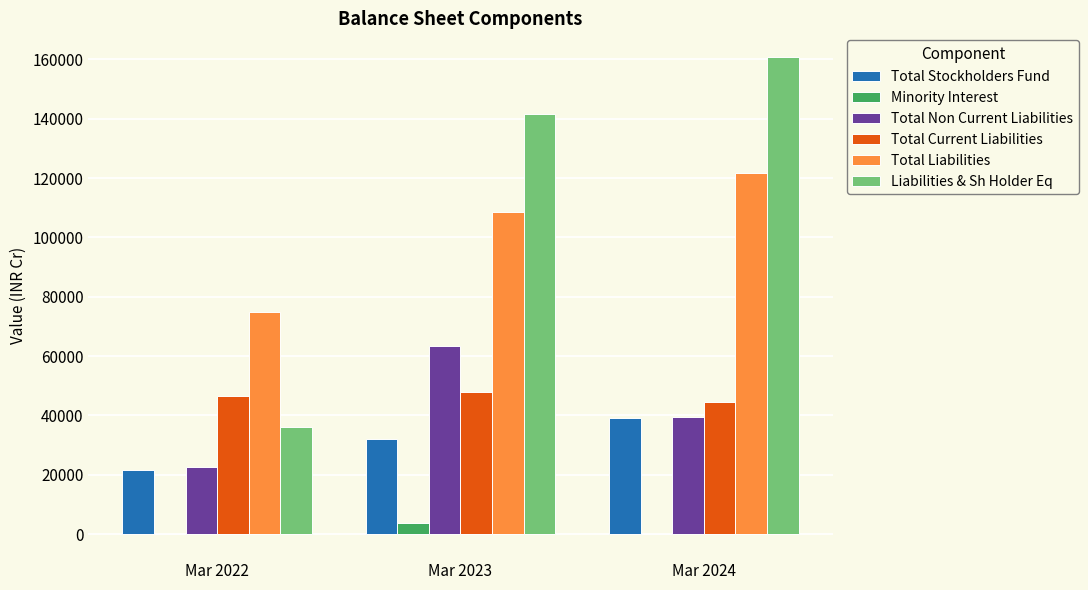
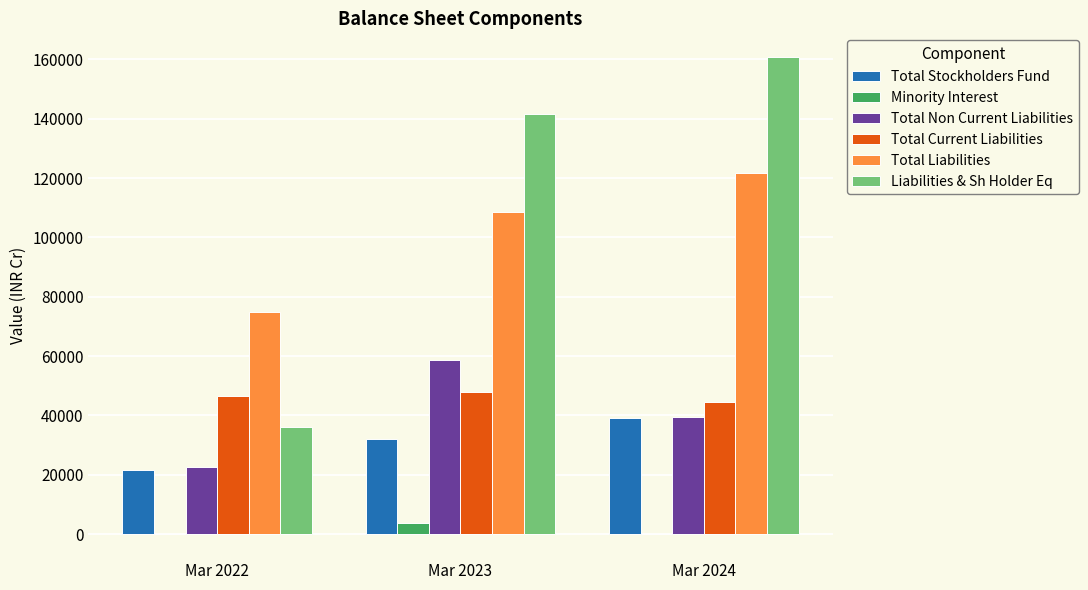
Total Non Current Liabilities, Mar 2023: 63000 -> 59000
